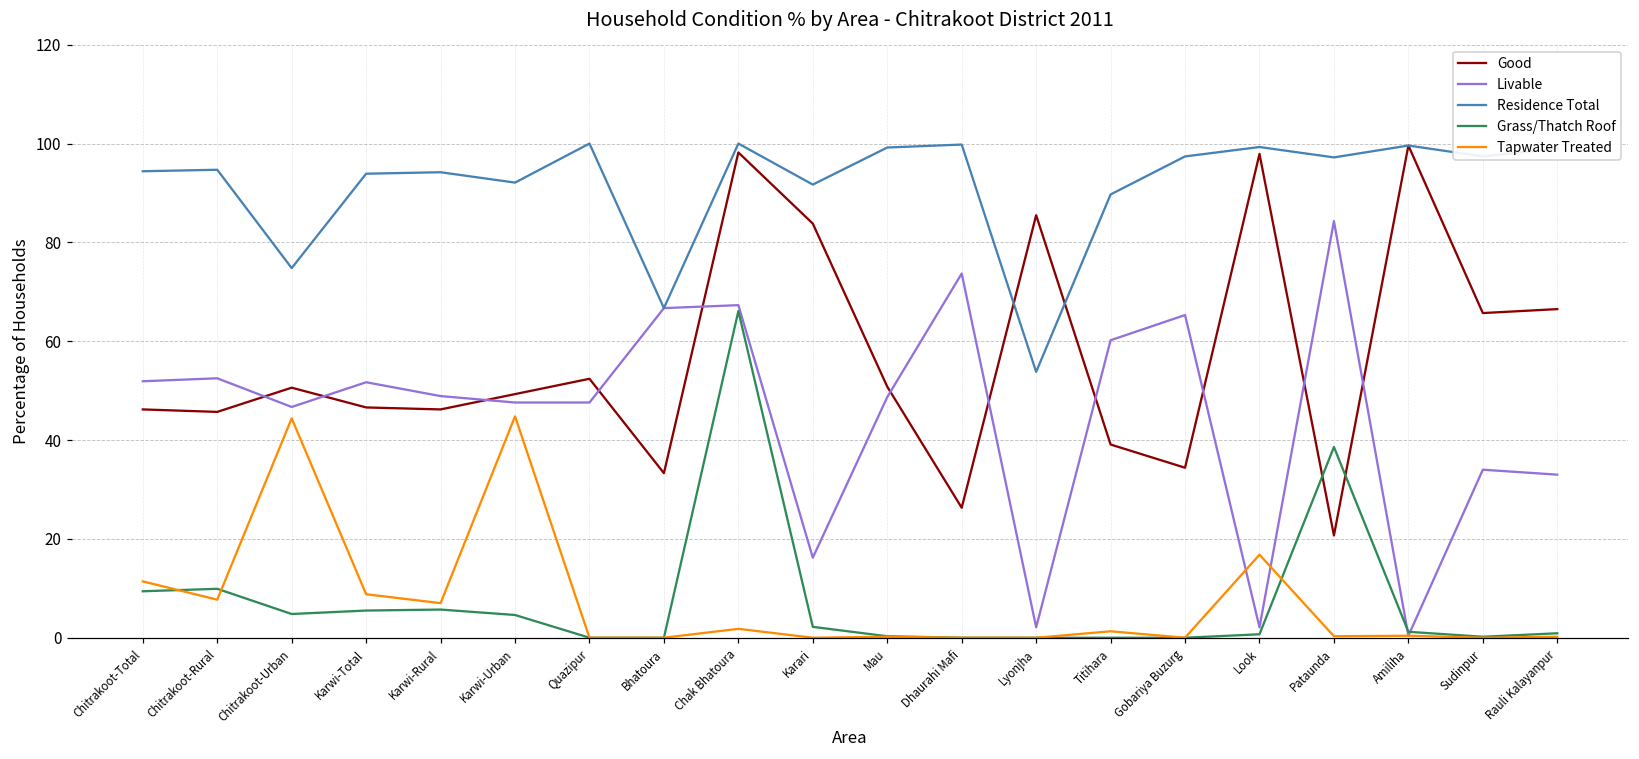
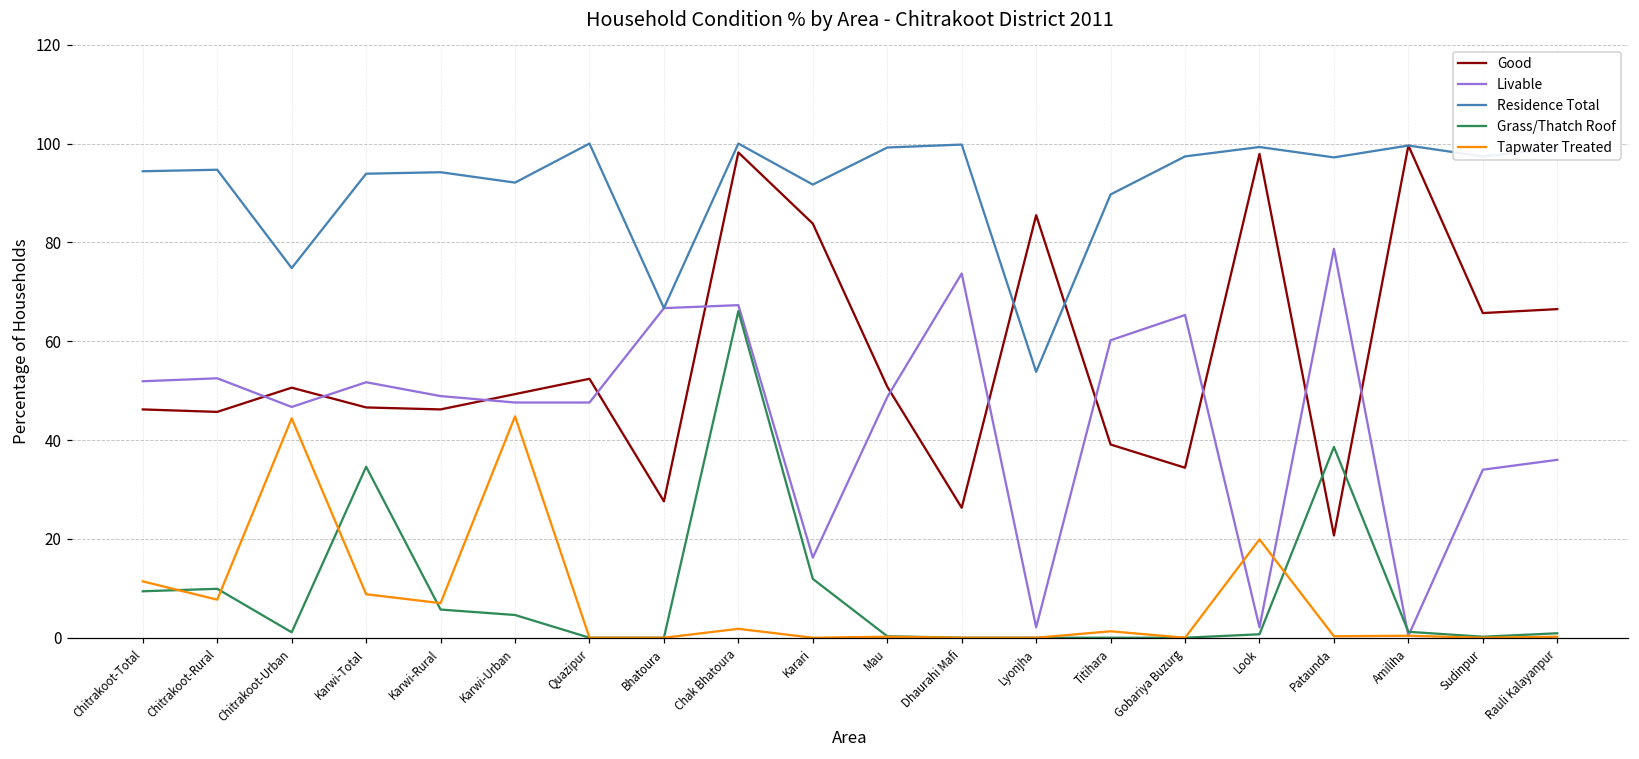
Grass/Thatch Roof, Chitrakoot-Urban: 5 -> 1
Grass/Thatch Roof, Karwi-Total: 6 -> 35
Good, Bhatoura: 33 -> 28
Grass/Thatch Roof, Karari: 2 -> 12
Tapwater Treated, Look: 17 -> 20
Livable, Pataunda: 84 -> 79
Livable, Rauli Kalayanpur: 33 -> 36
